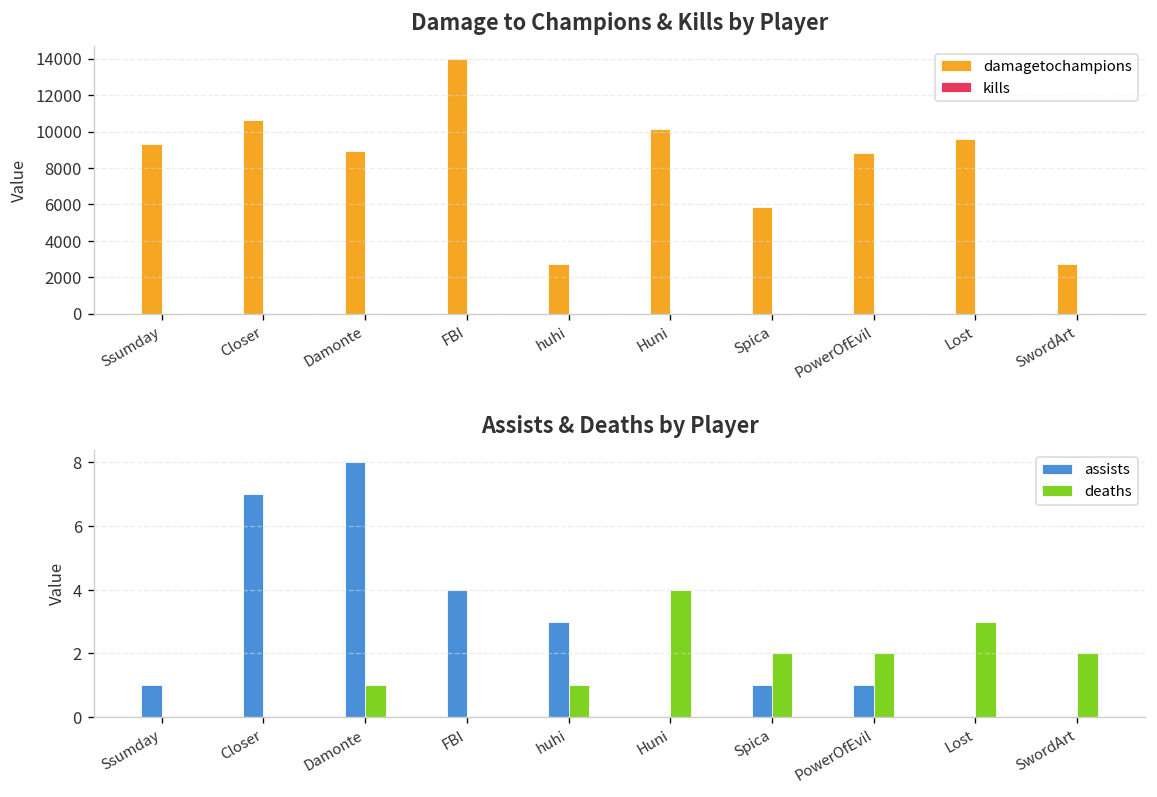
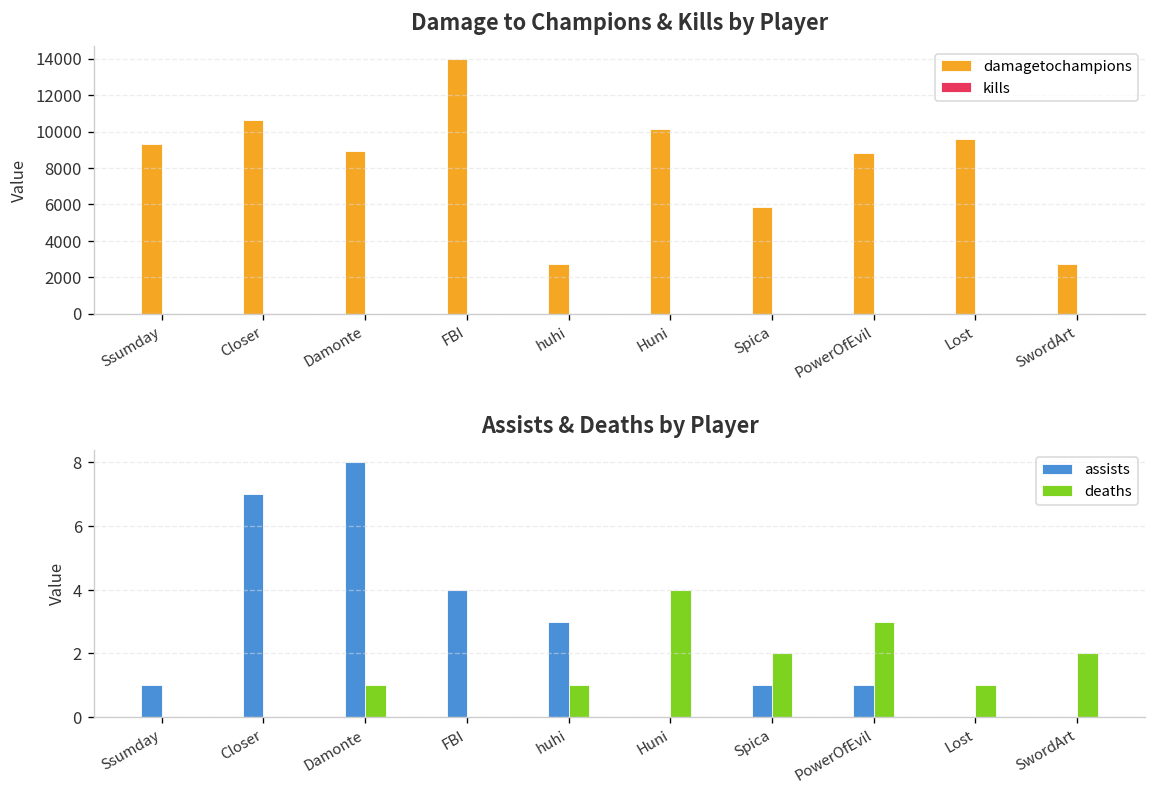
Assists & Deaths by Player, deaths, PowerOfEvil: 2 -> 3
Assists & Deaths by Player, deaths, Lost: 3 -> 1
